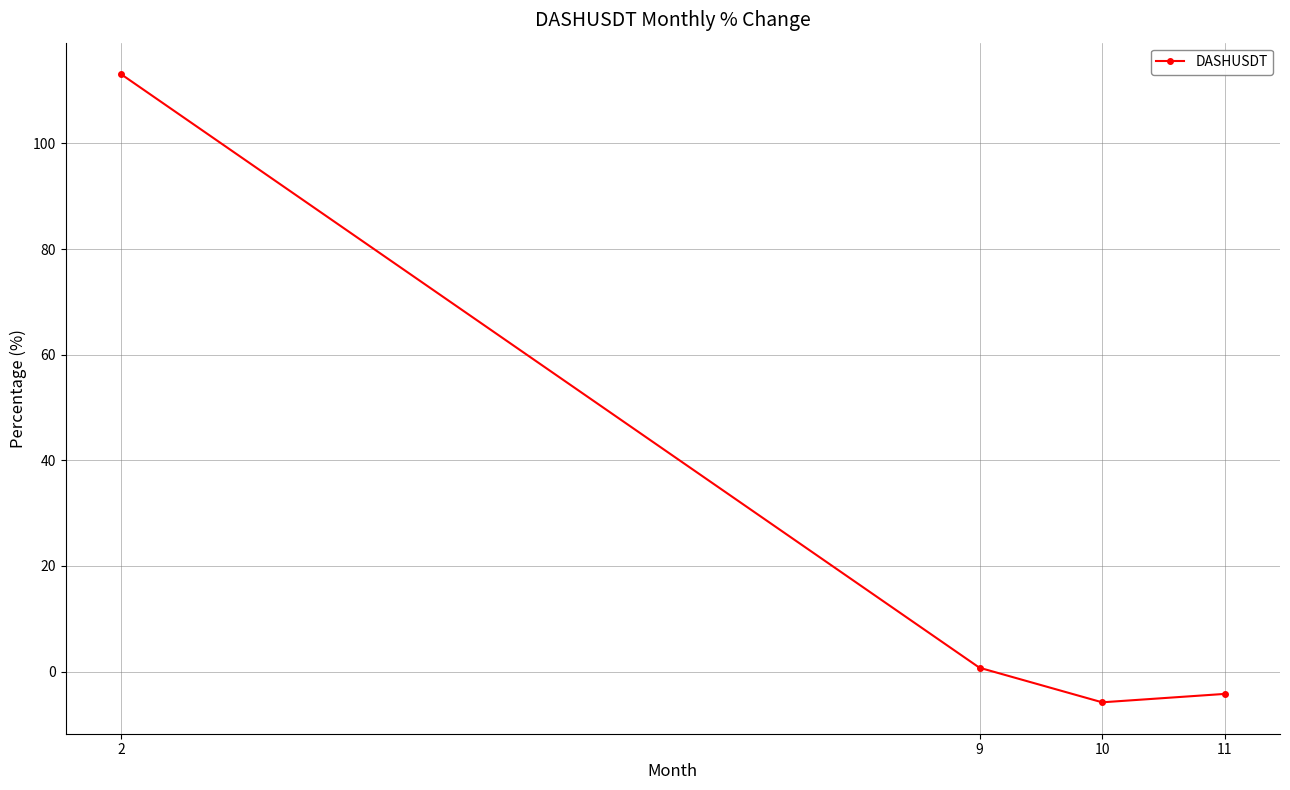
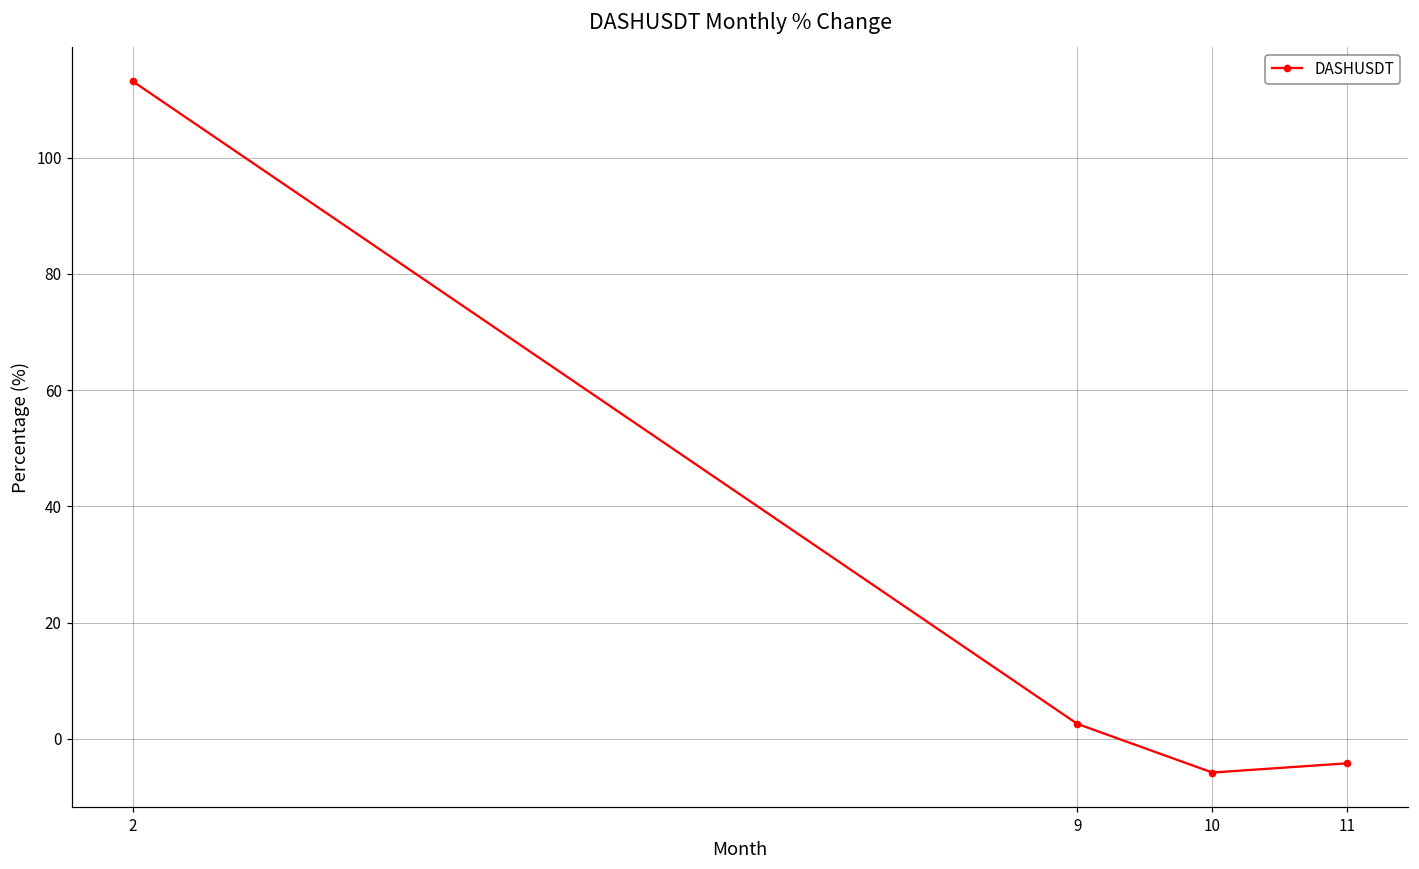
9: 1 -> 3
